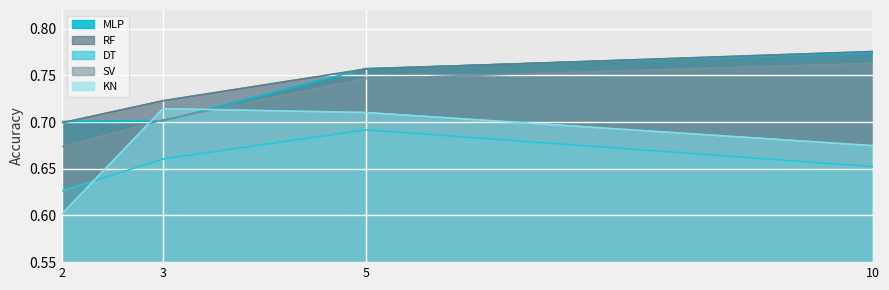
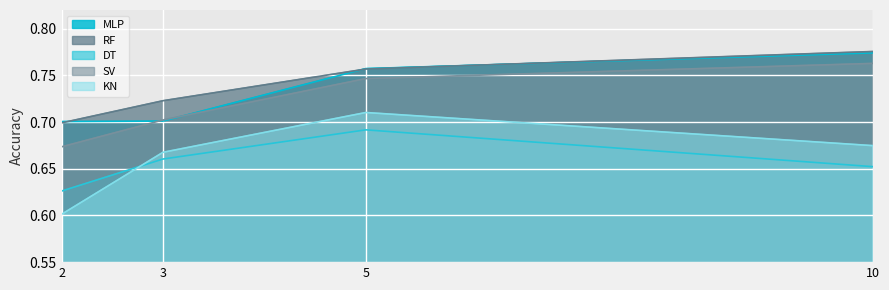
KN, 3: 0.71 -> 0.67
